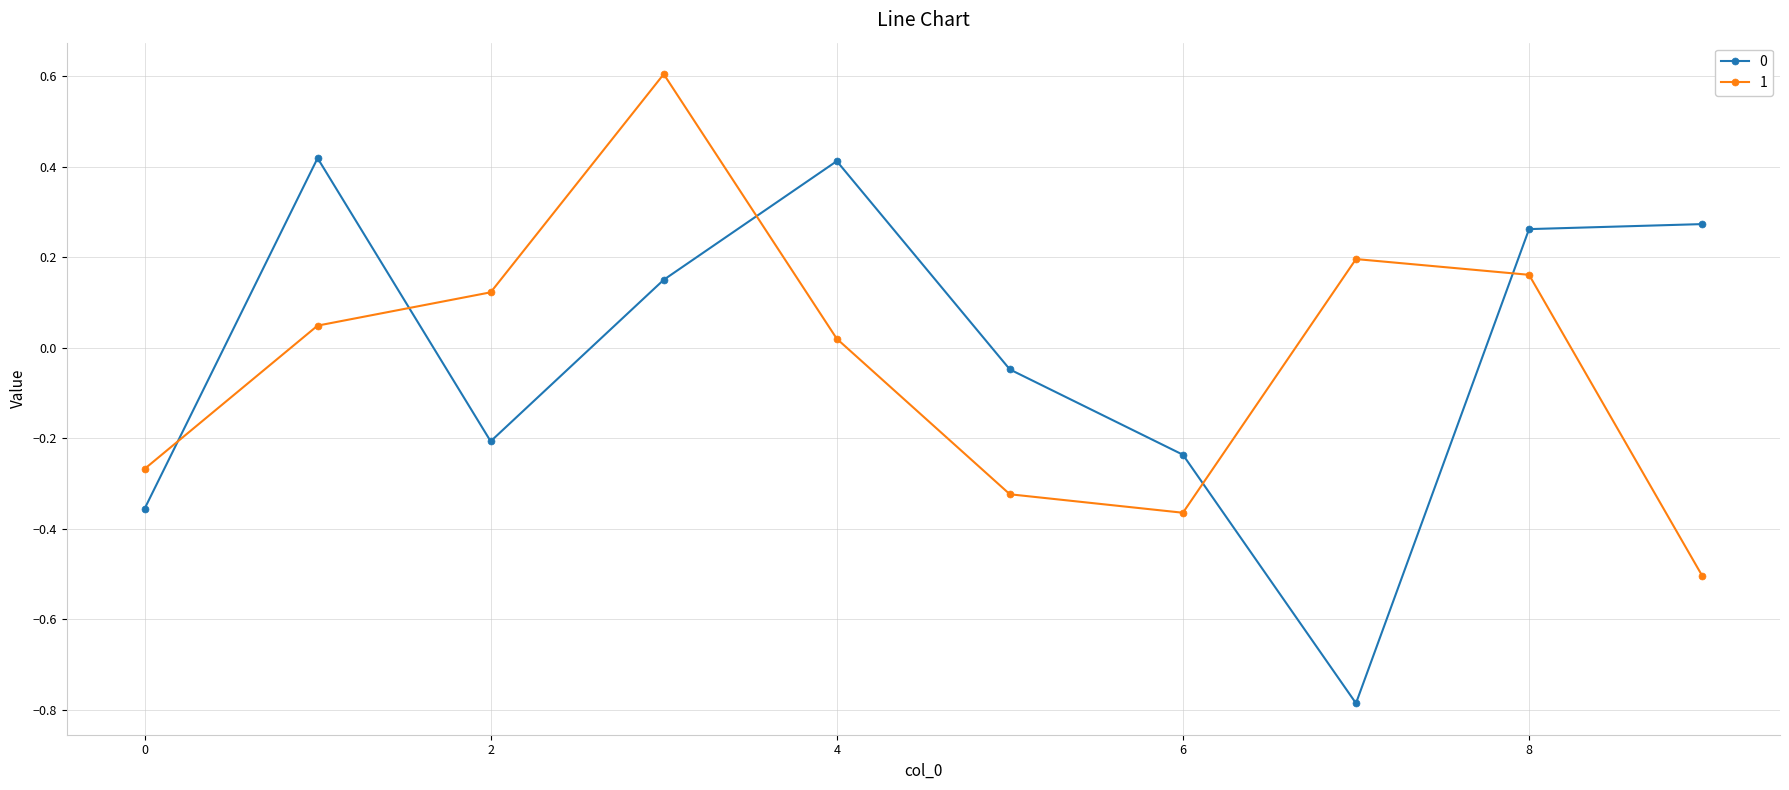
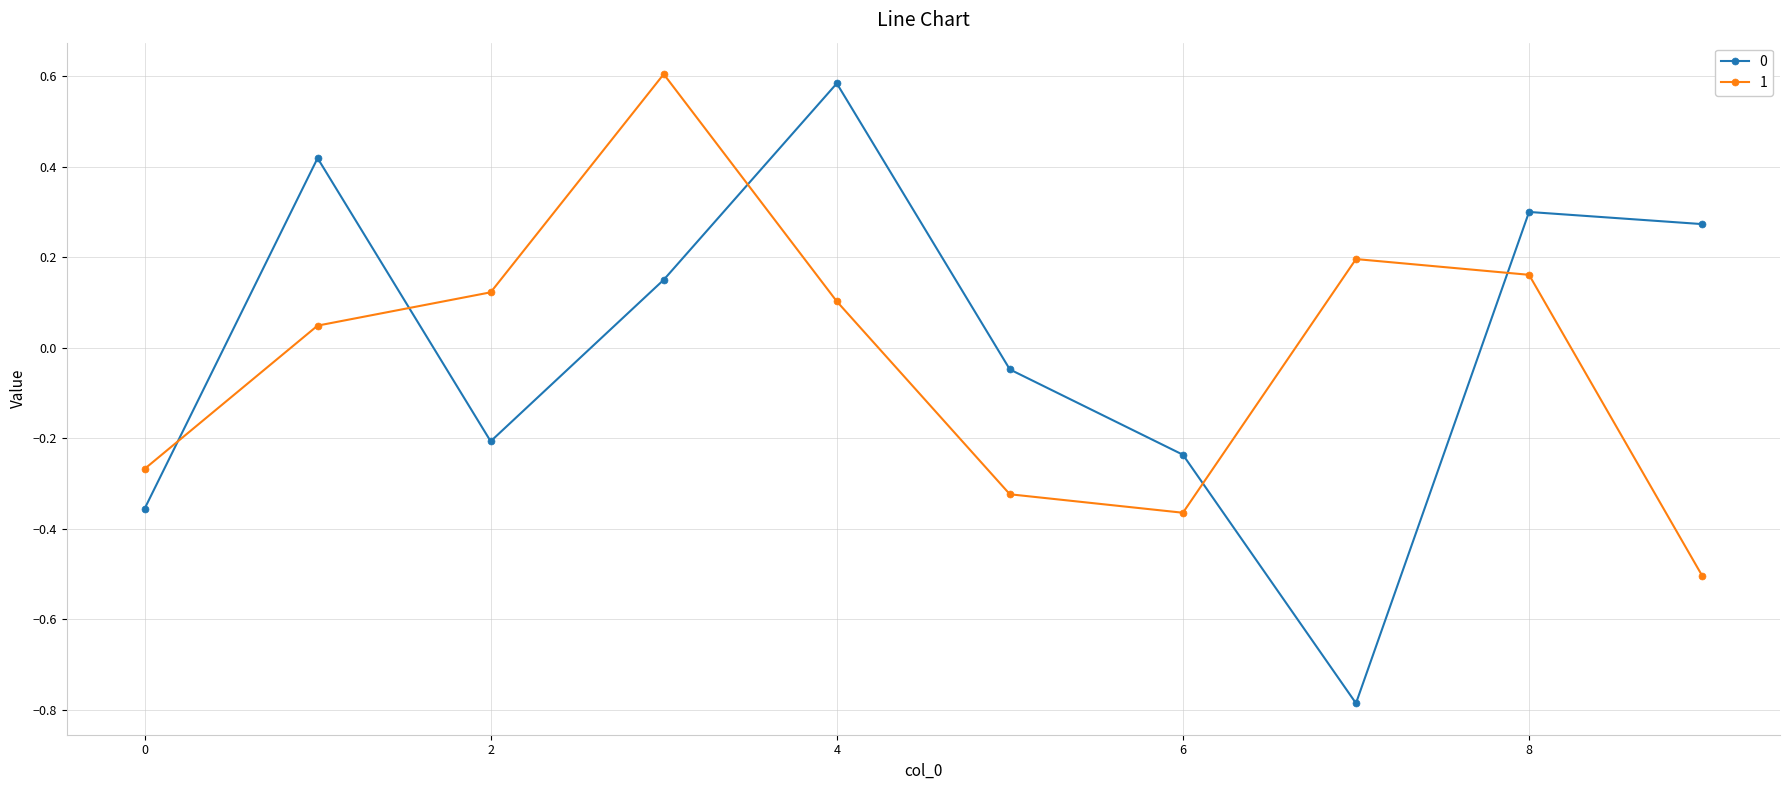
0, 4: 0.41 -> 0.58
1, 4: 0.02 -> 0.10
0, 8: 0.26 -> 0.30
